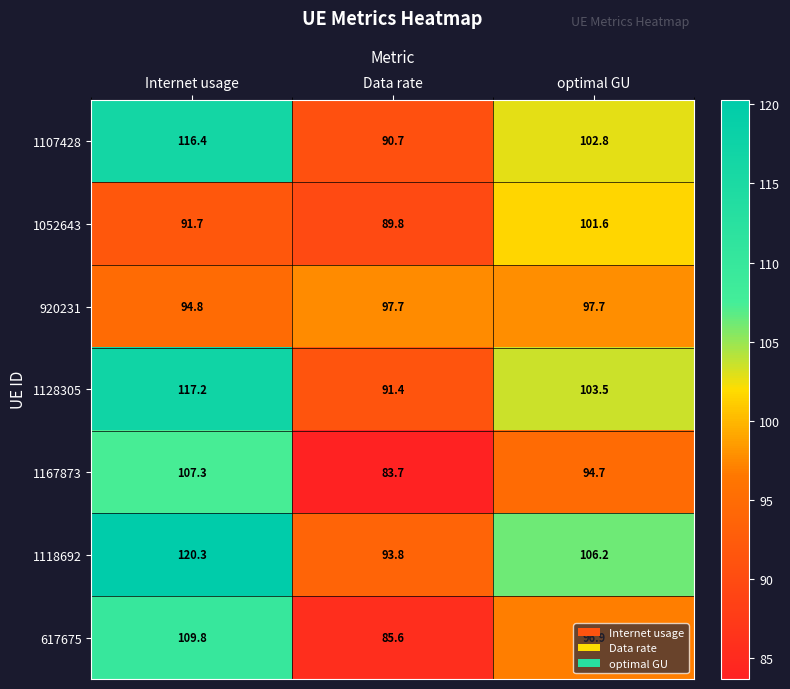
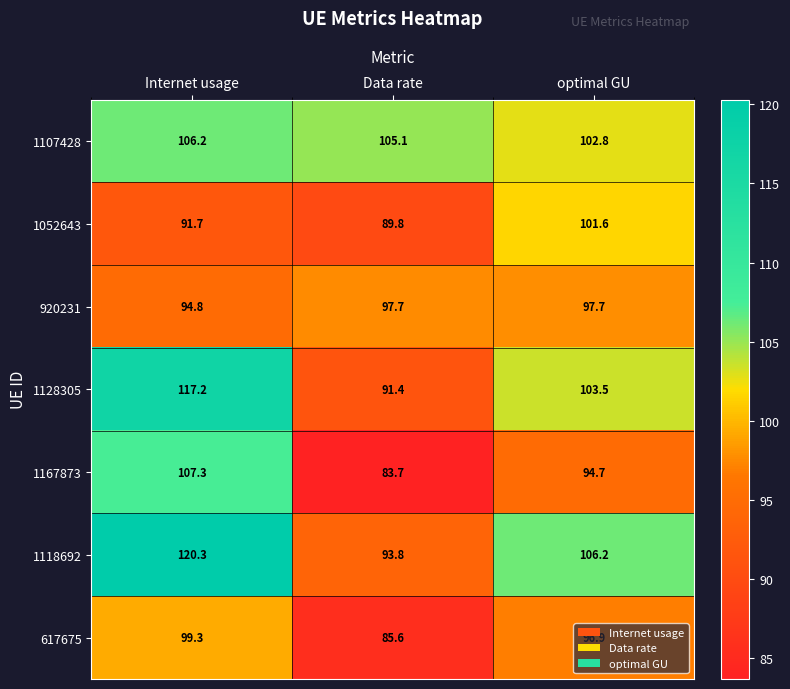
1107428, Internet usage: 116.4 -> 106.2
1107428, Data rate: 90.7 -> 105.1
617675, Internet usage: 109.8 -> 99.3
